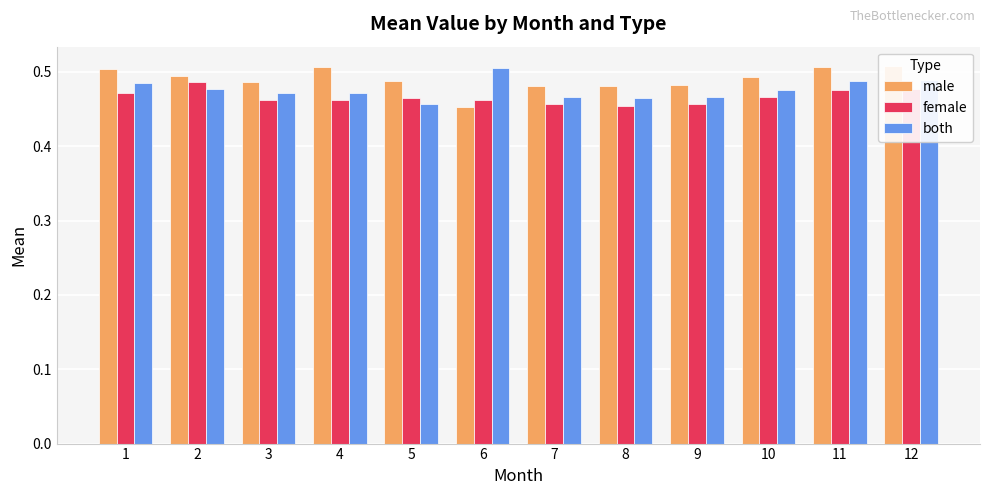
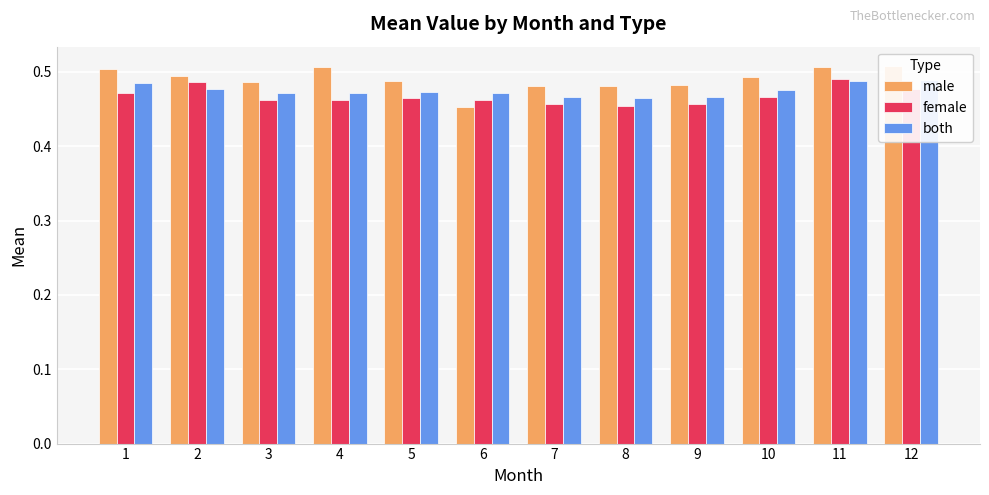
both, 5: 0.46 -> 0.47
both, 6: 0.51 -> 0.47
female, 11: 0.48 -> 0.49
